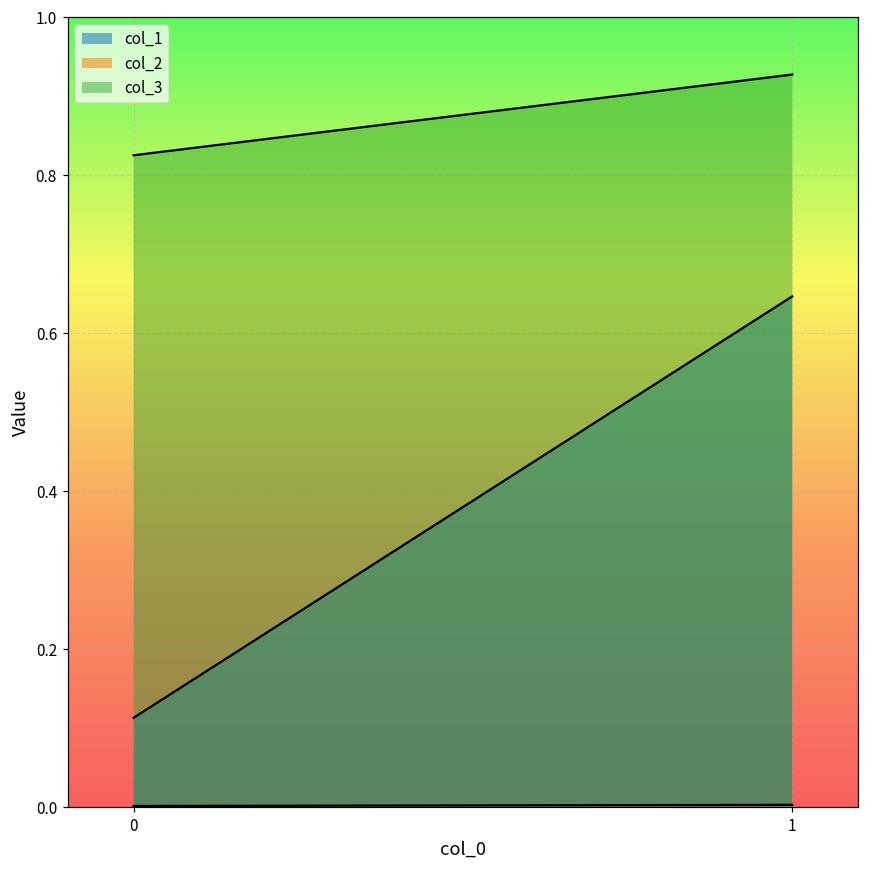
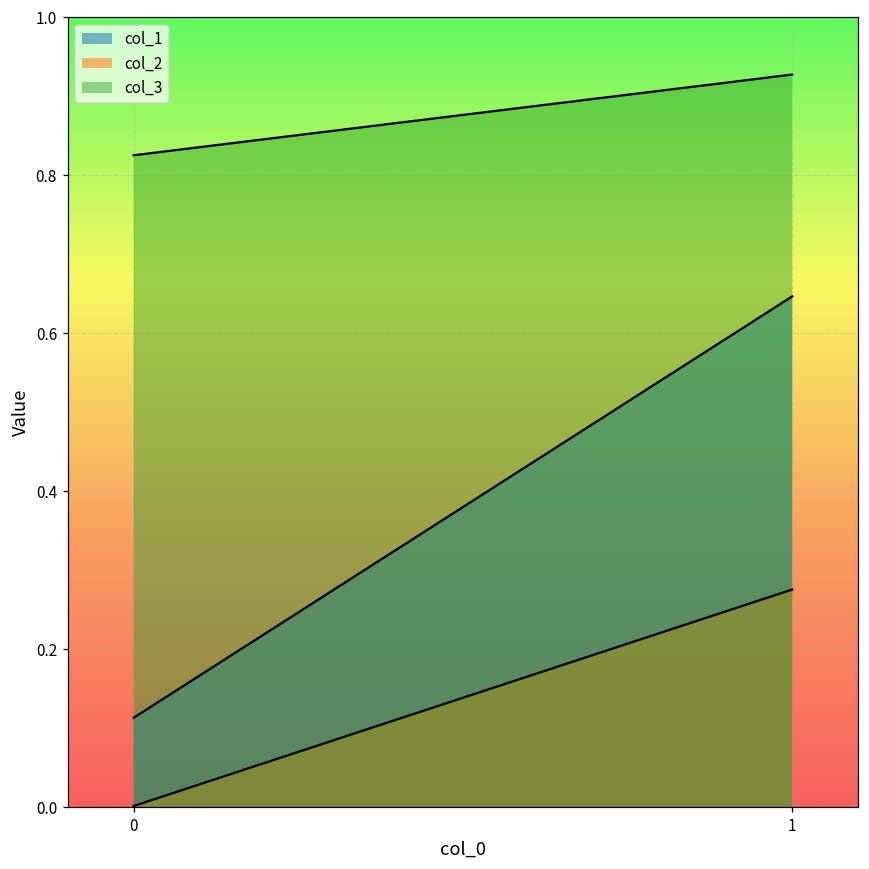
col_2, 1: 0.00 -> 0.28
